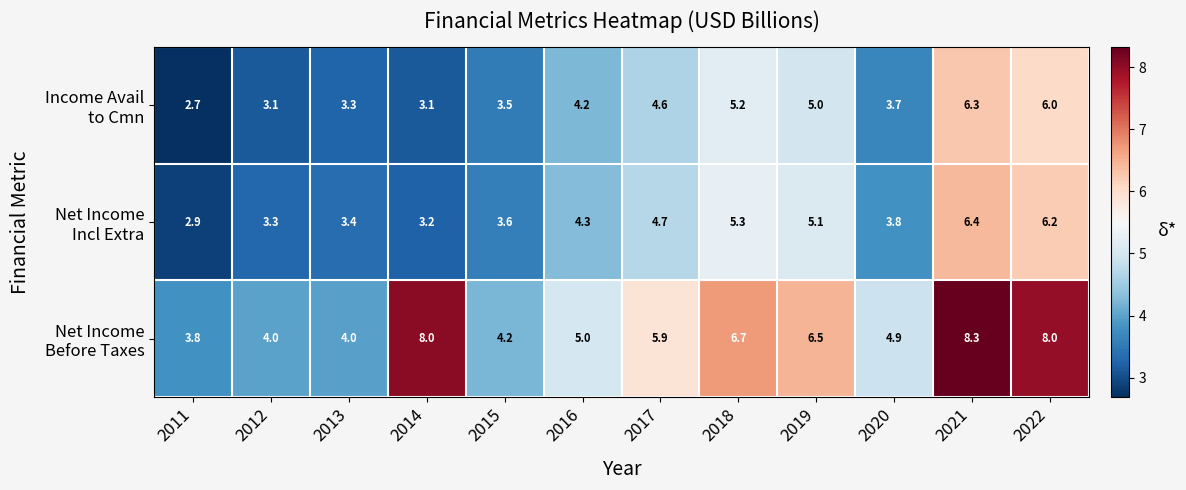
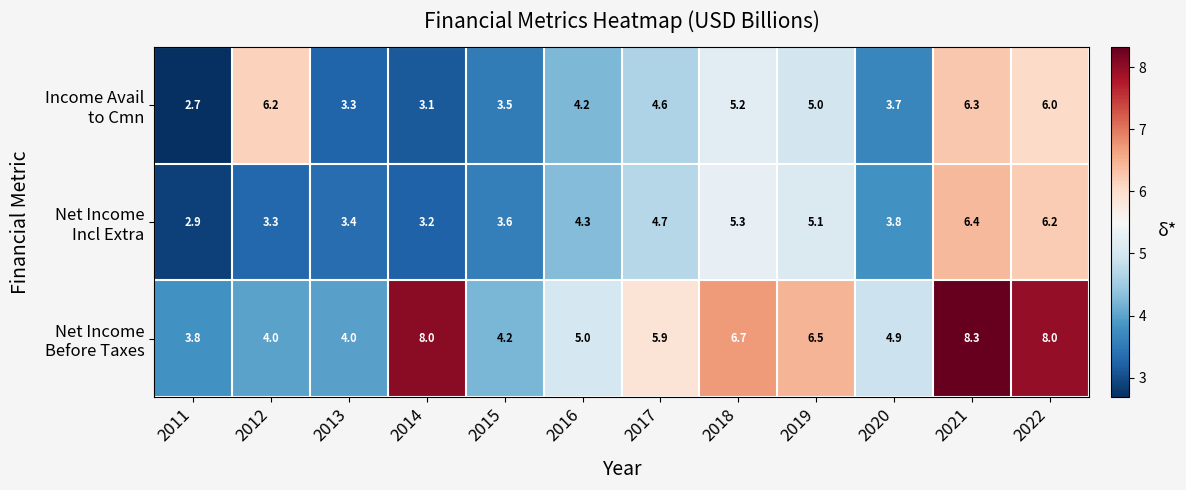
Income Avail to Cmn, 2012: 3.1 -> 6.2
